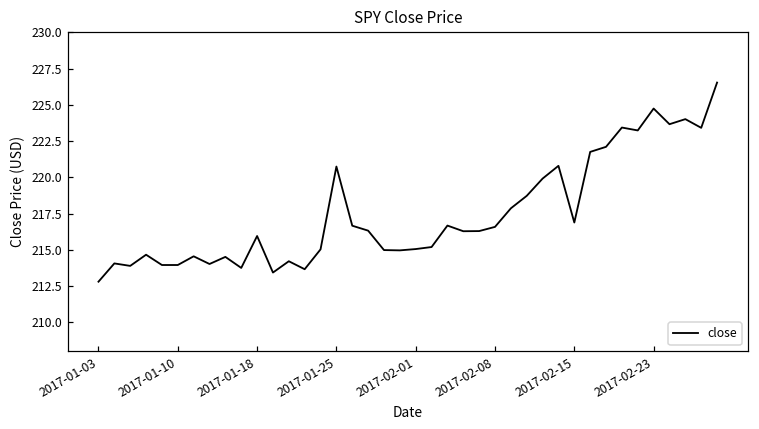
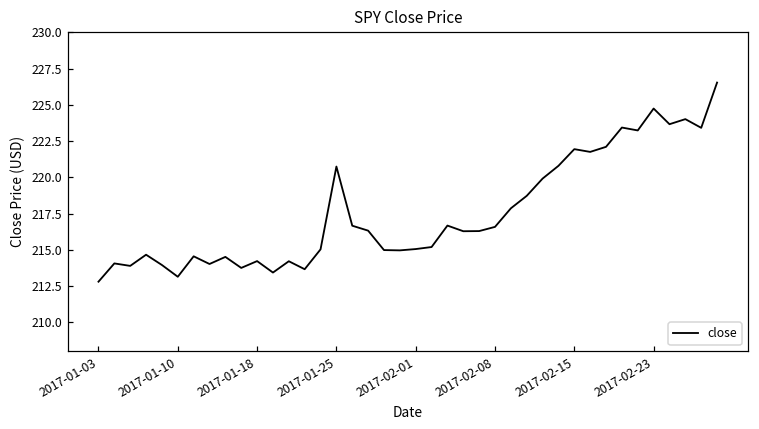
2017-01-10: 214.0 -> 213.1
2017-01-18: 216.0 -> 214.2
2017-02-15: 216.9 -> 221.9
